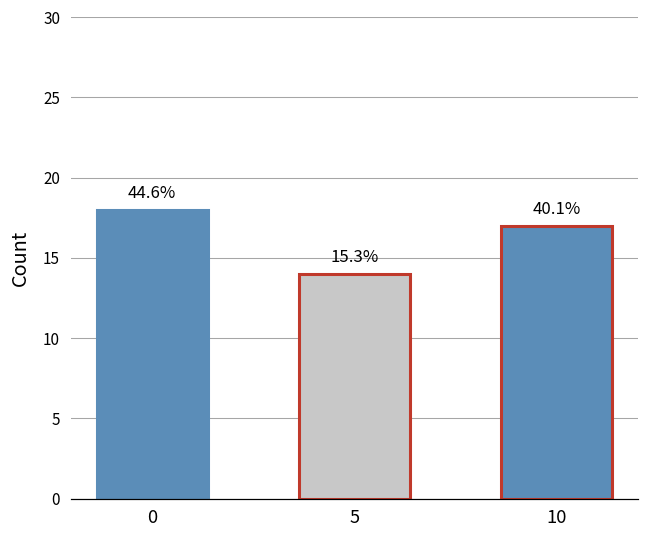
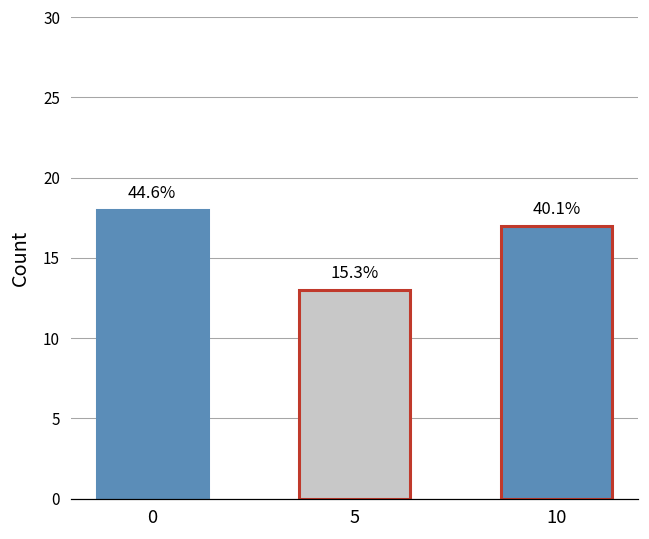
5: 14 -> 13
